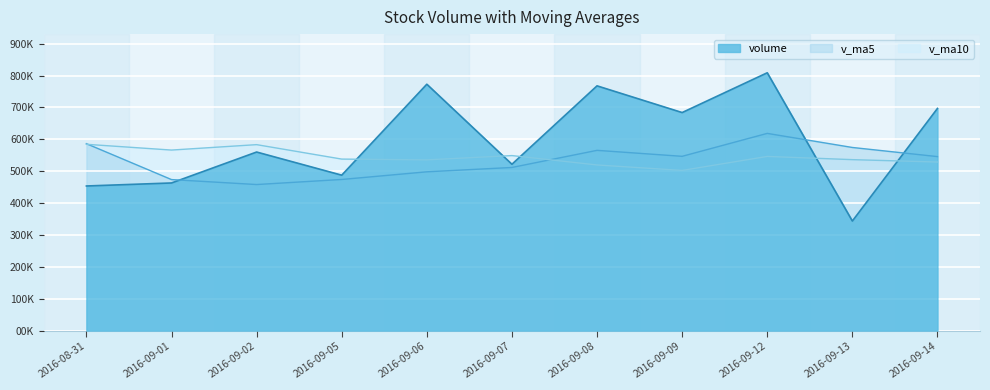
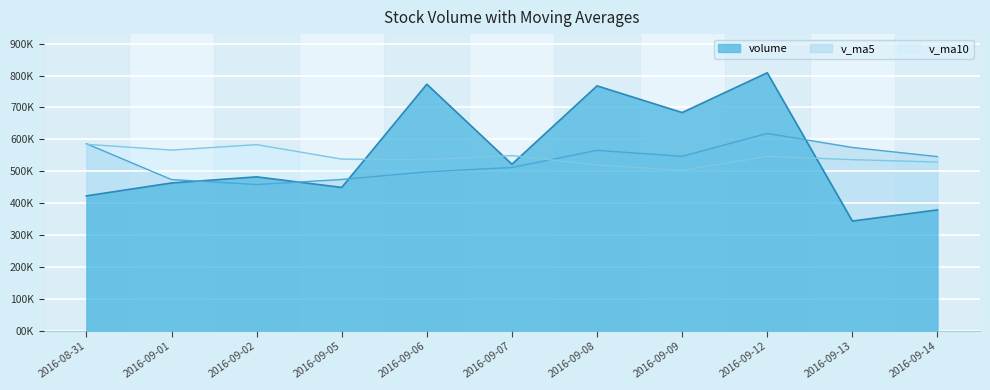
volume, 2016-08-31: 450000 -> 420000
volume, 2016-09-02: 560000 -> 480000
volume, 2016-09-05: 490000 -> 450000
volume, 2016-09-14: 700000 -> 380000
